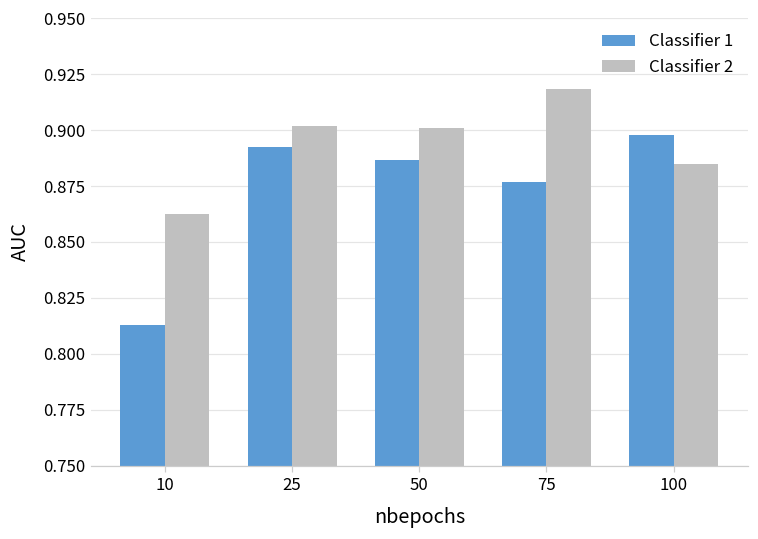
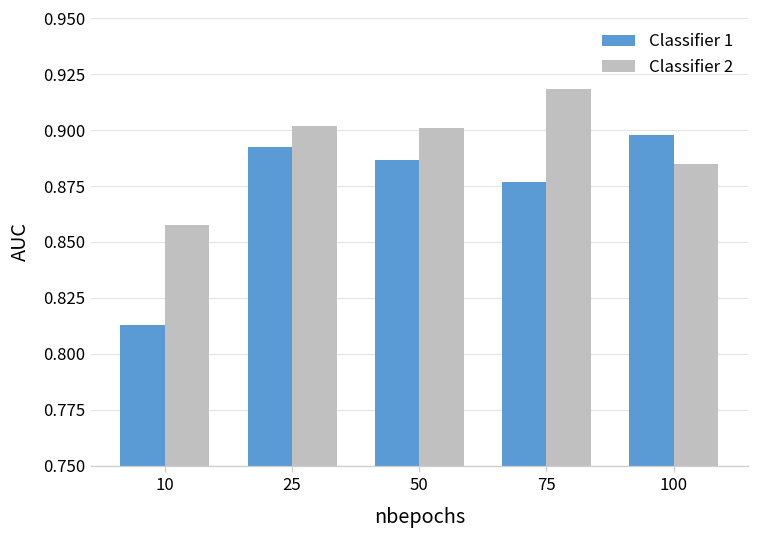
Classifier 2, 10: 0.863 -> 0.857
